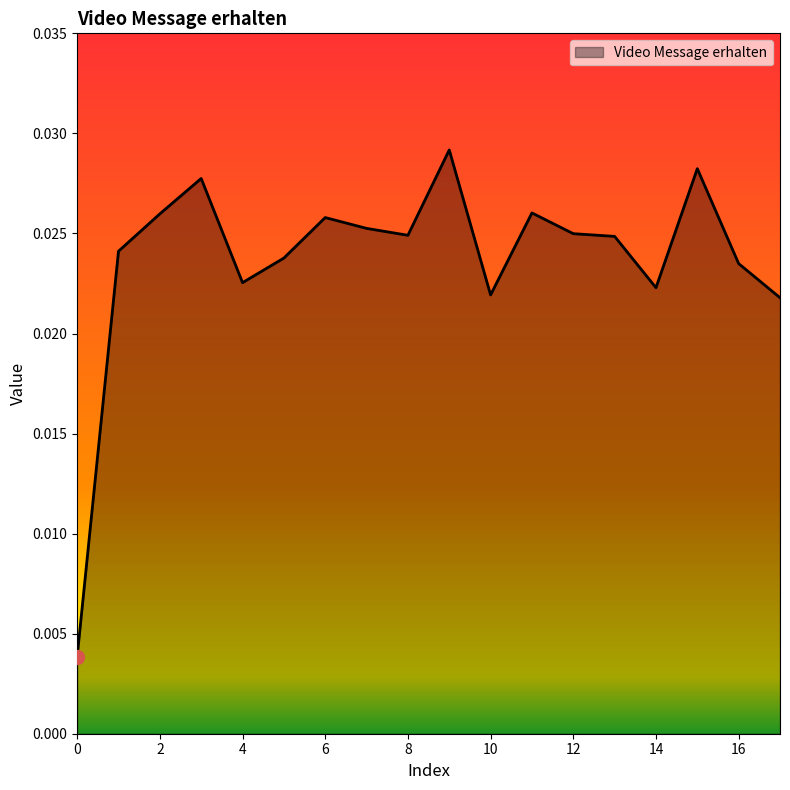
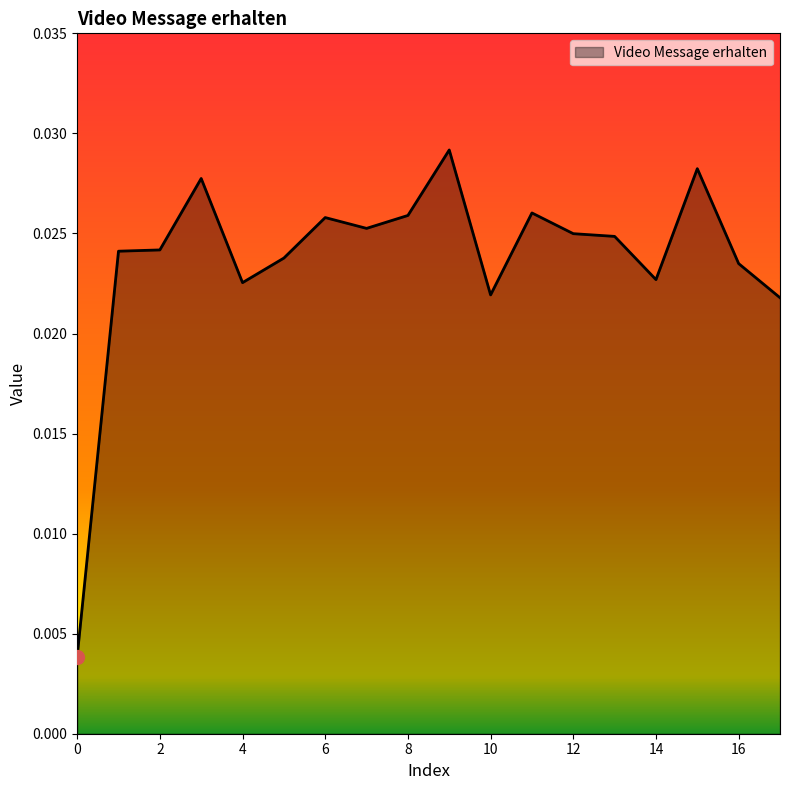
Video Message erhalten, 2: 0.0260 -> 0.0242
Video Message erhalten, 8: 0.0249 -> 0.0259
Video Message erhalten, 14: 0.0223 -> 0.0227
